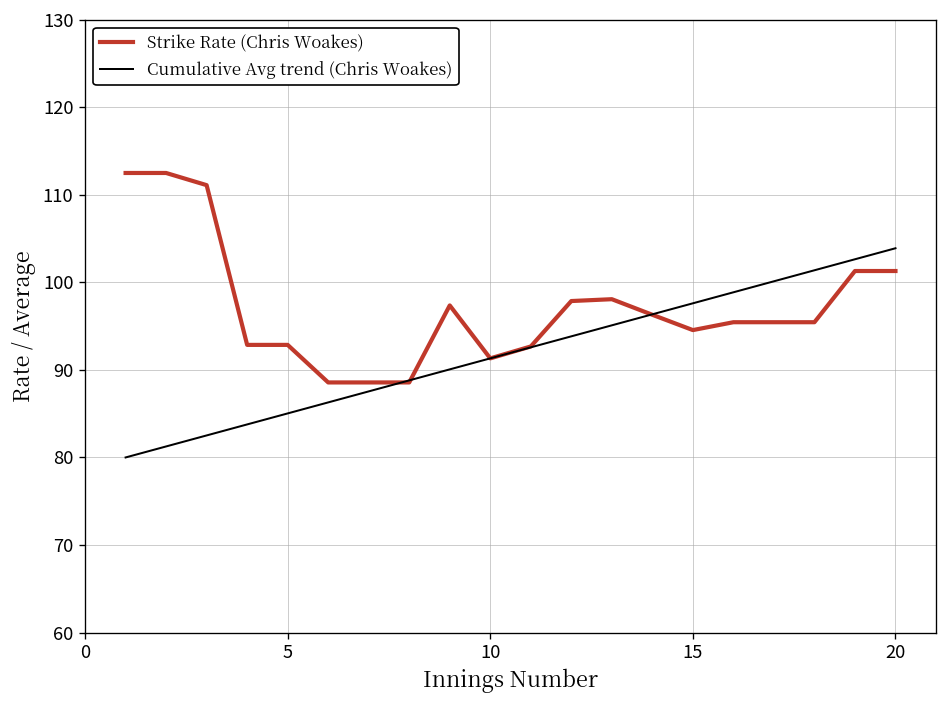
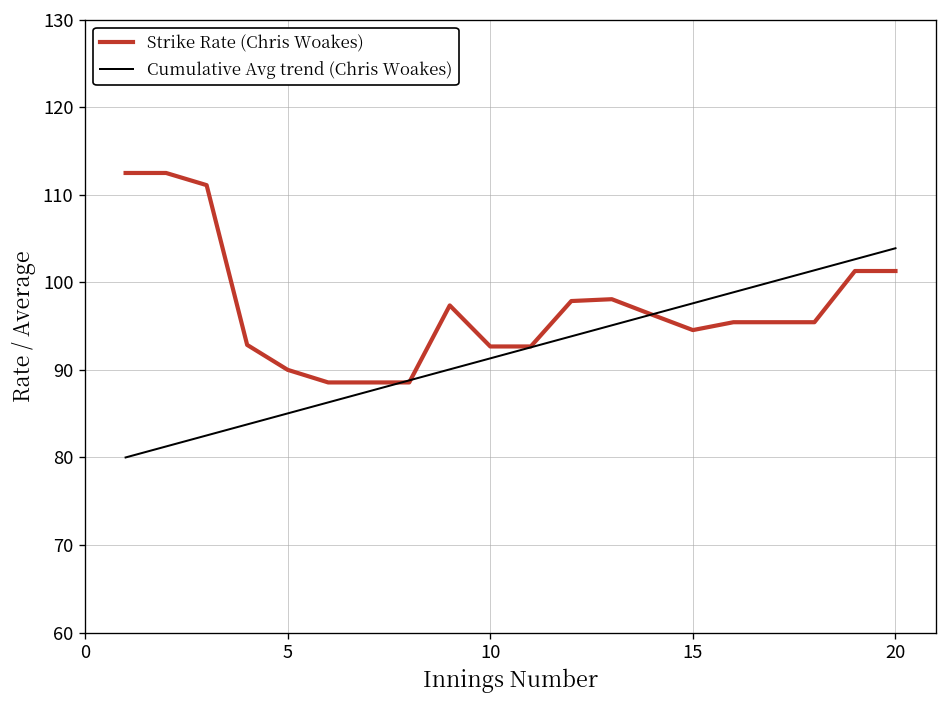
Strike Rate (Chris Woakes), 5: 93 -> 90
Strike Rate (Chris Woakes), 10: 91 -> 93
